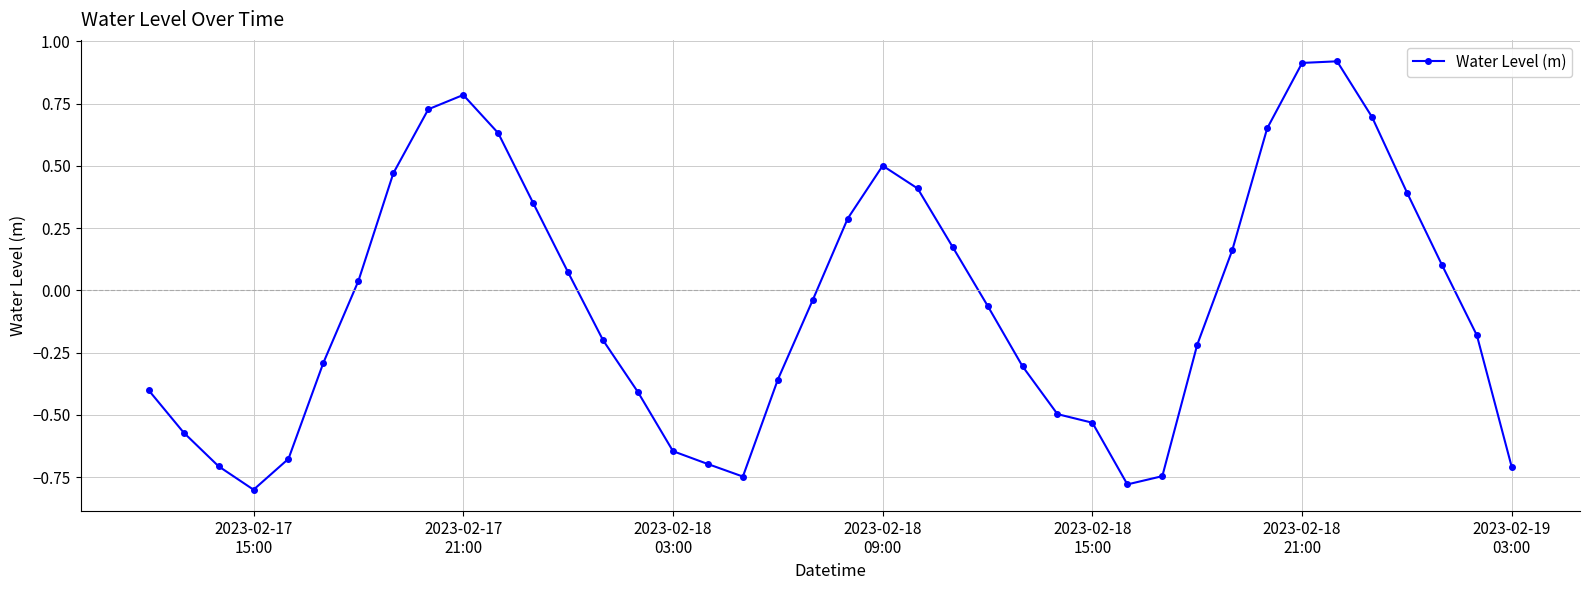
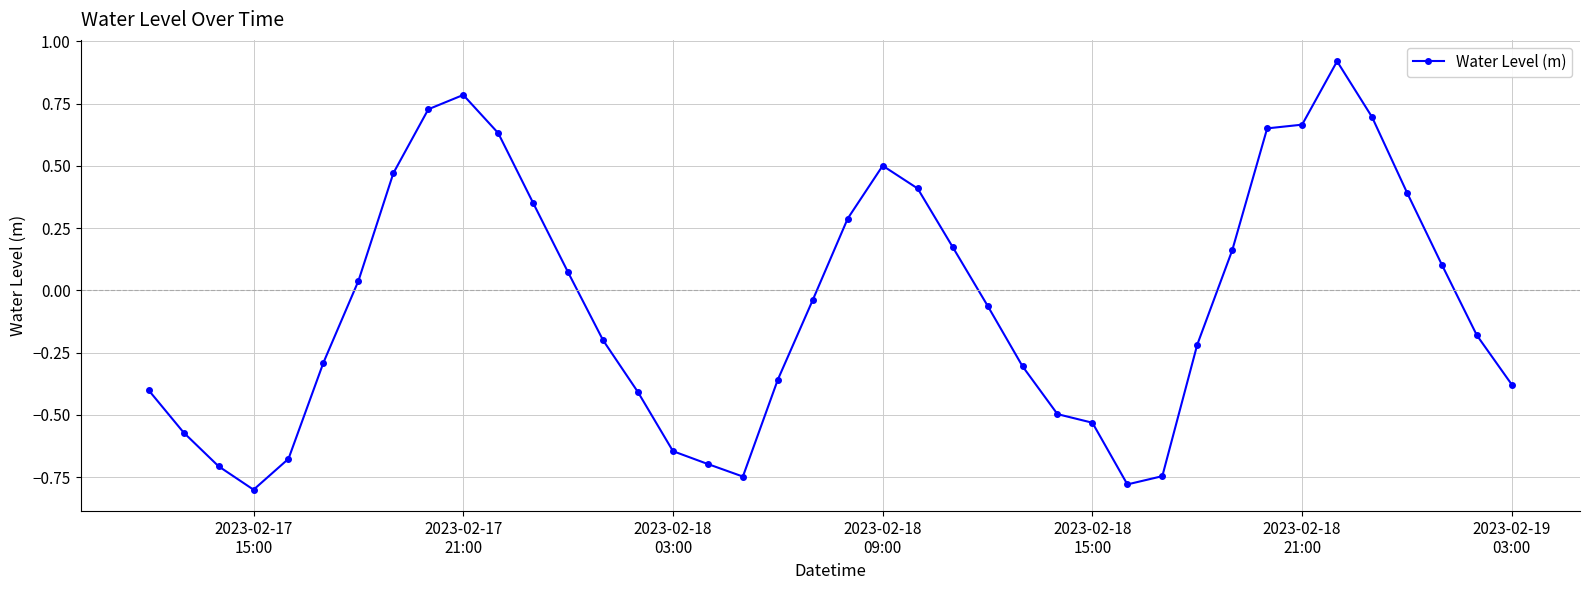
2023-02-18 21:00: 0.91 -> 0.67
2023-02-19 03:00: -0.71 -> -0.38
